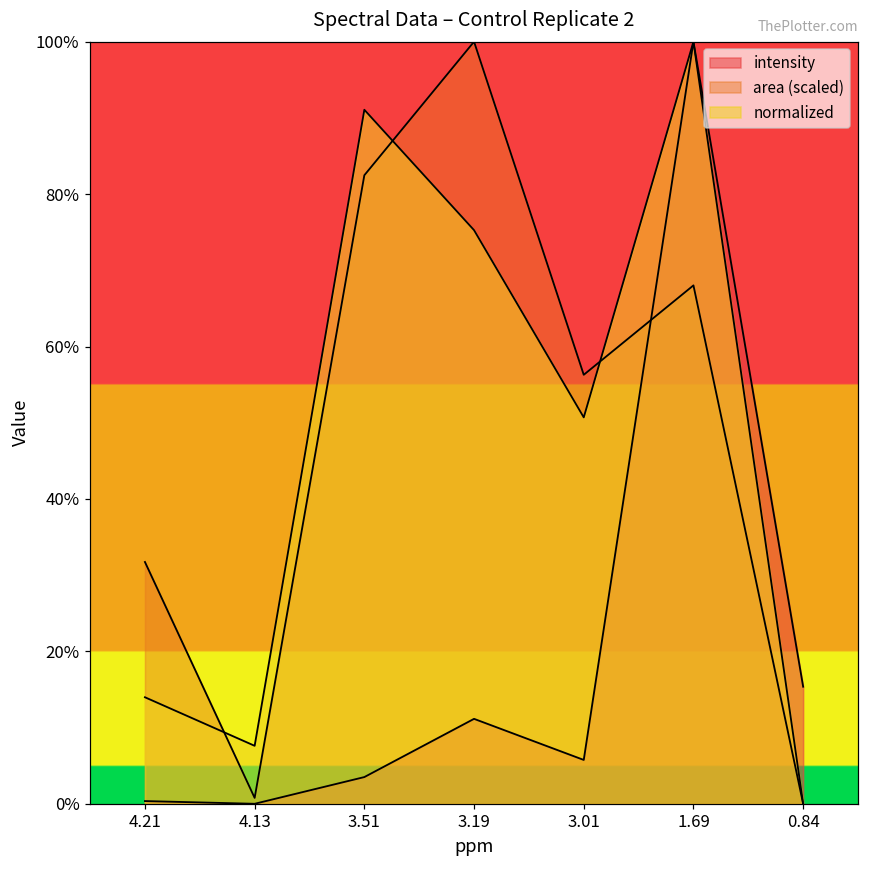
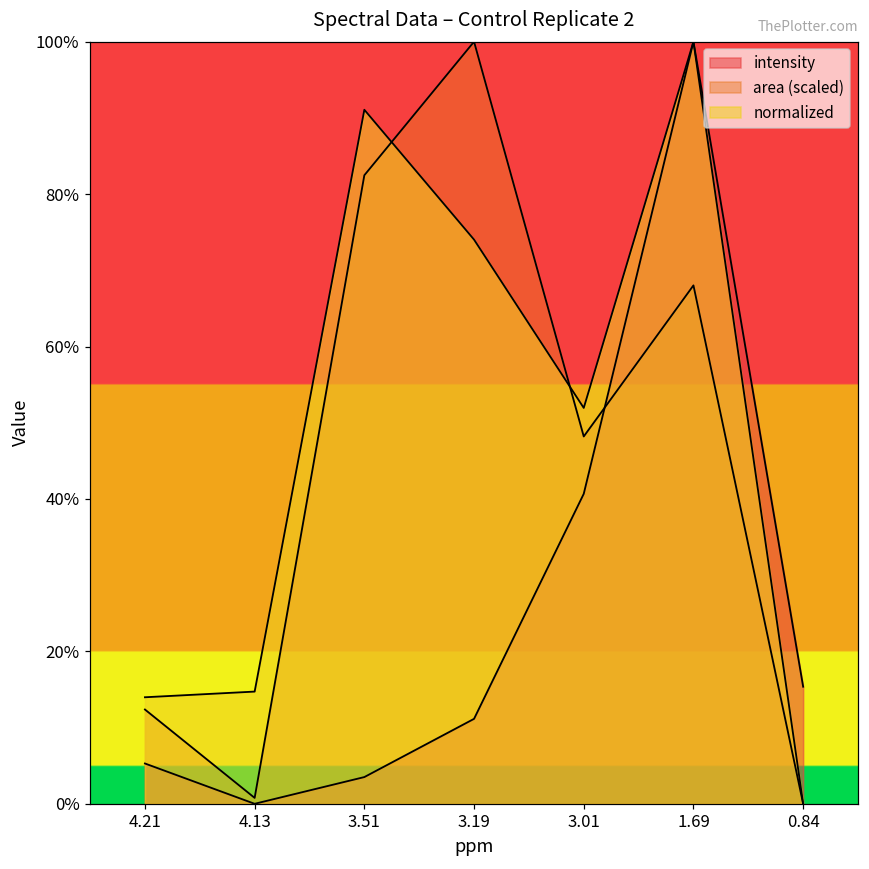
intensity, 4.21: 0% -> 5%
area (scaled), 4.21: 32% -> 12%
normalized, 4.13: 8% -> 15%
normalized, 3.19: 75% -> 74%
intensity, 3.01: 6% -> 41%
area (scaled), 3.01: 56% -> 48%
normalized, 3.01: 51% -> 52%
